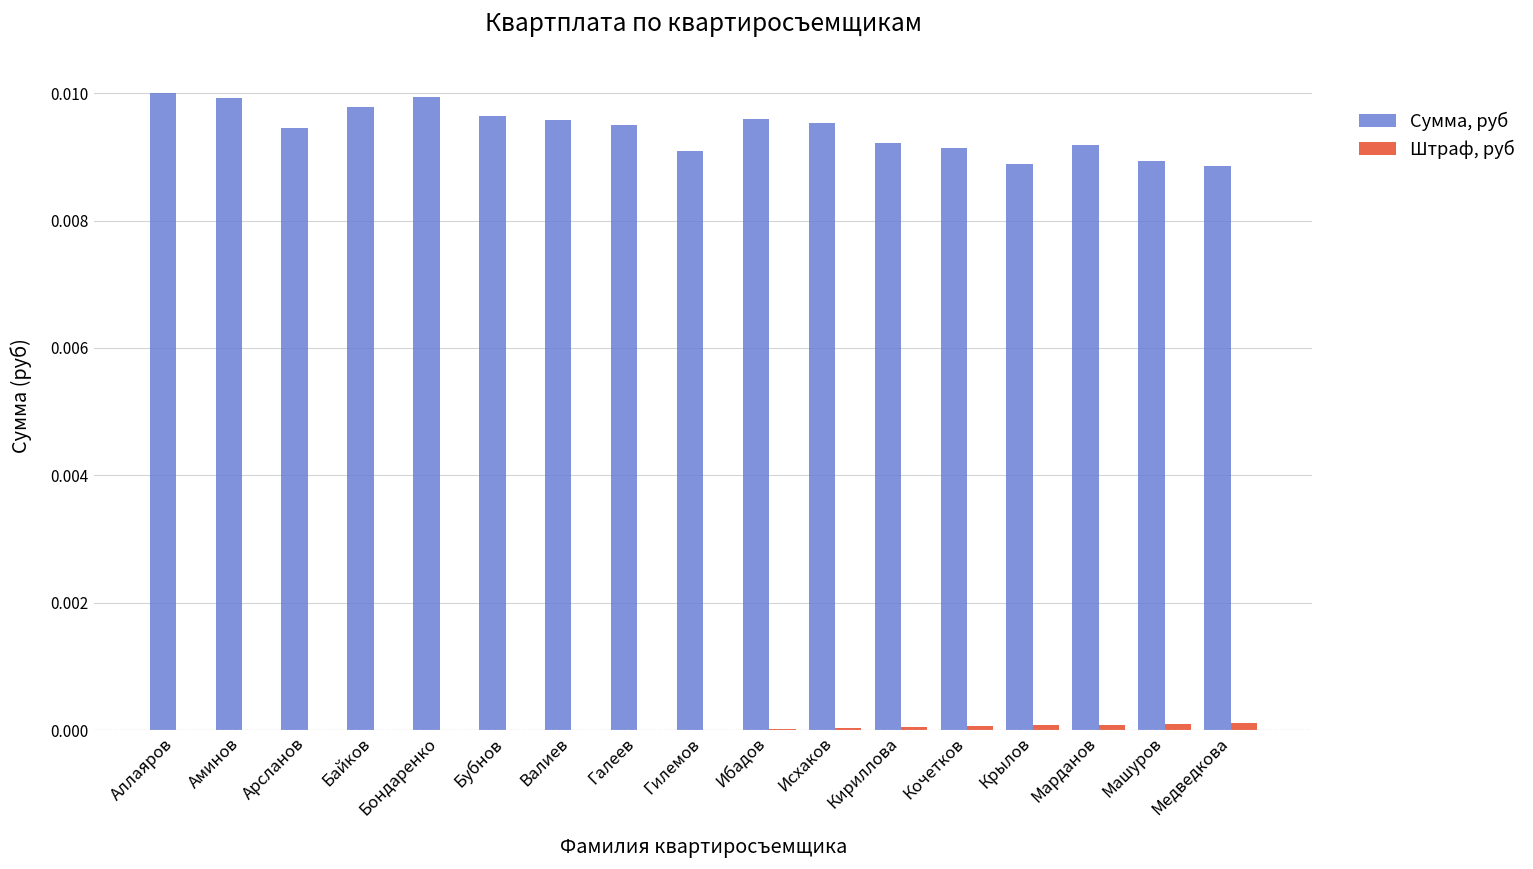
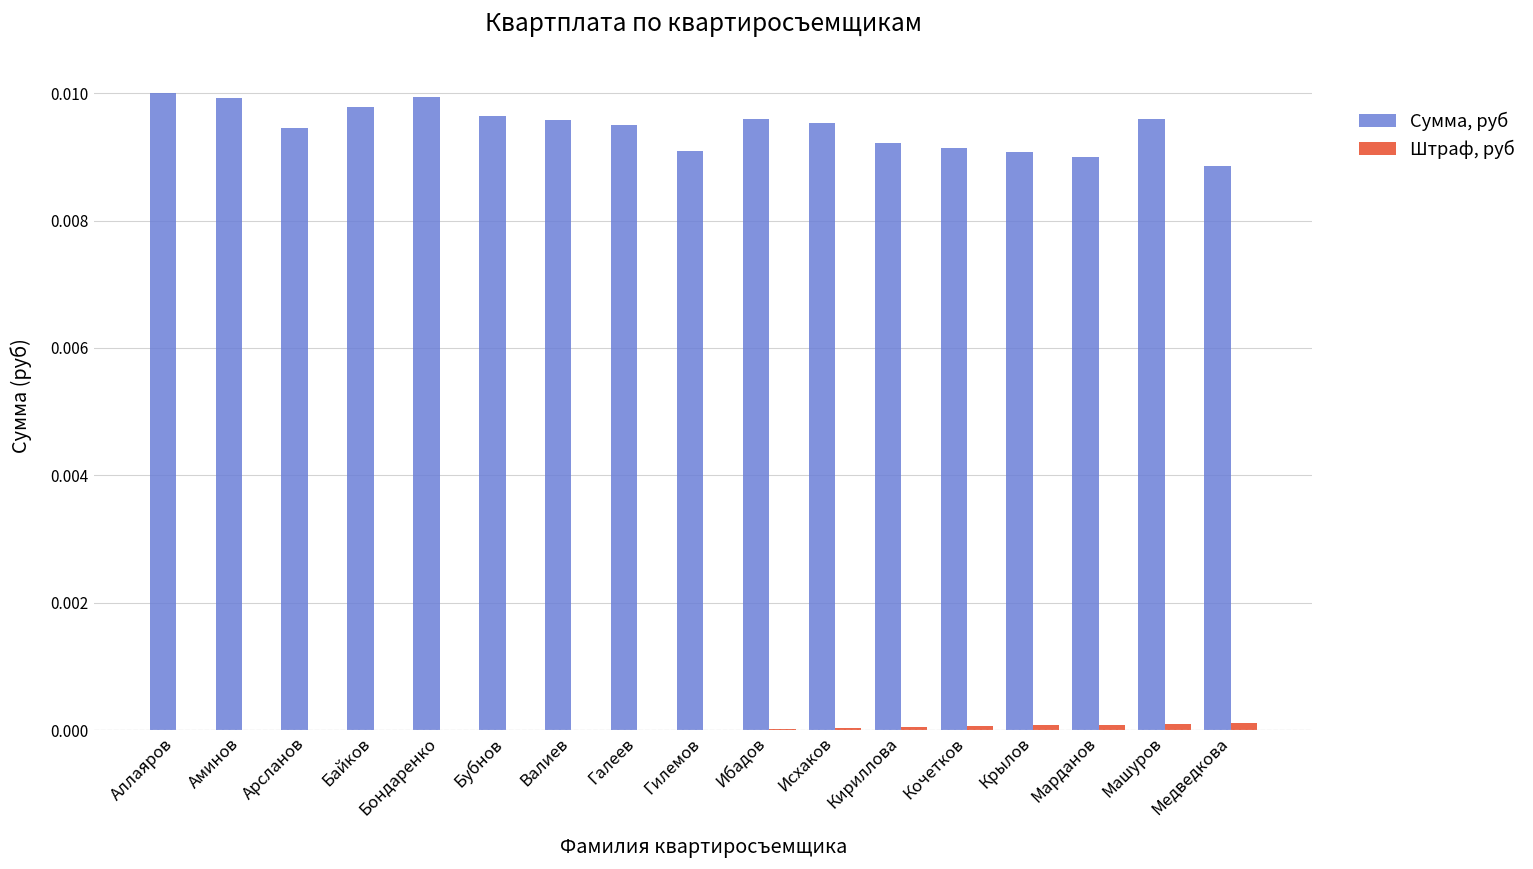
Сумма, руб, Крылов: 0.0089 -> 0.0091
Сумма, руб, Марданов: 0.0092 -> 0.0090
Сумма, руб, Машуров: 0.0089 -> 0.0096
